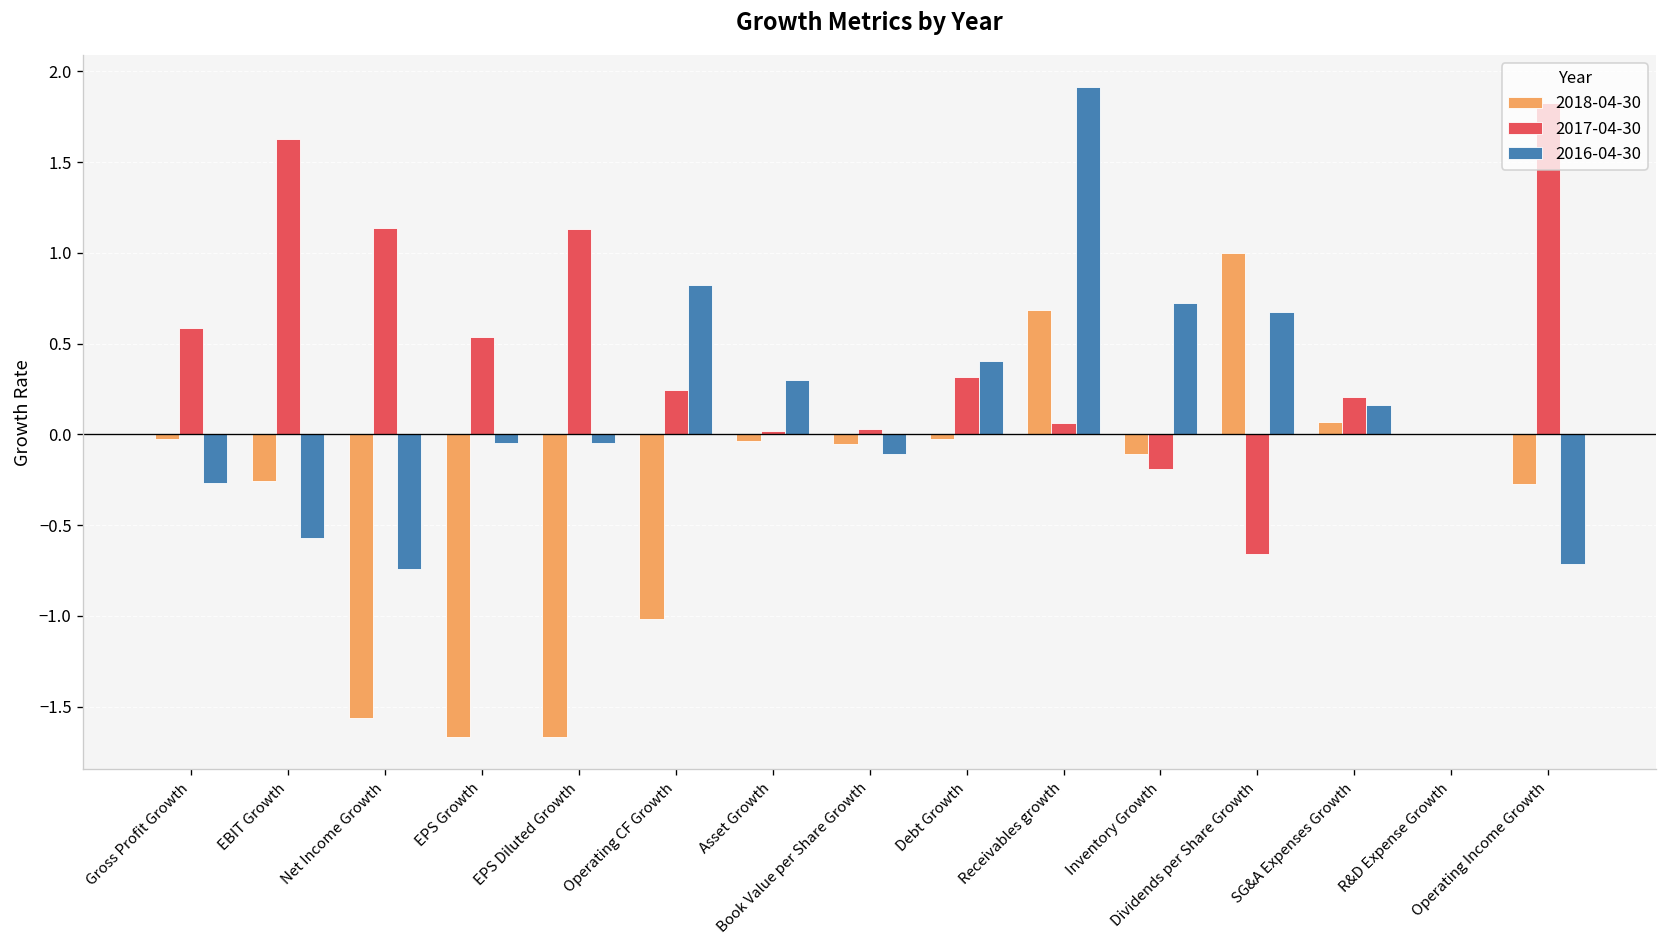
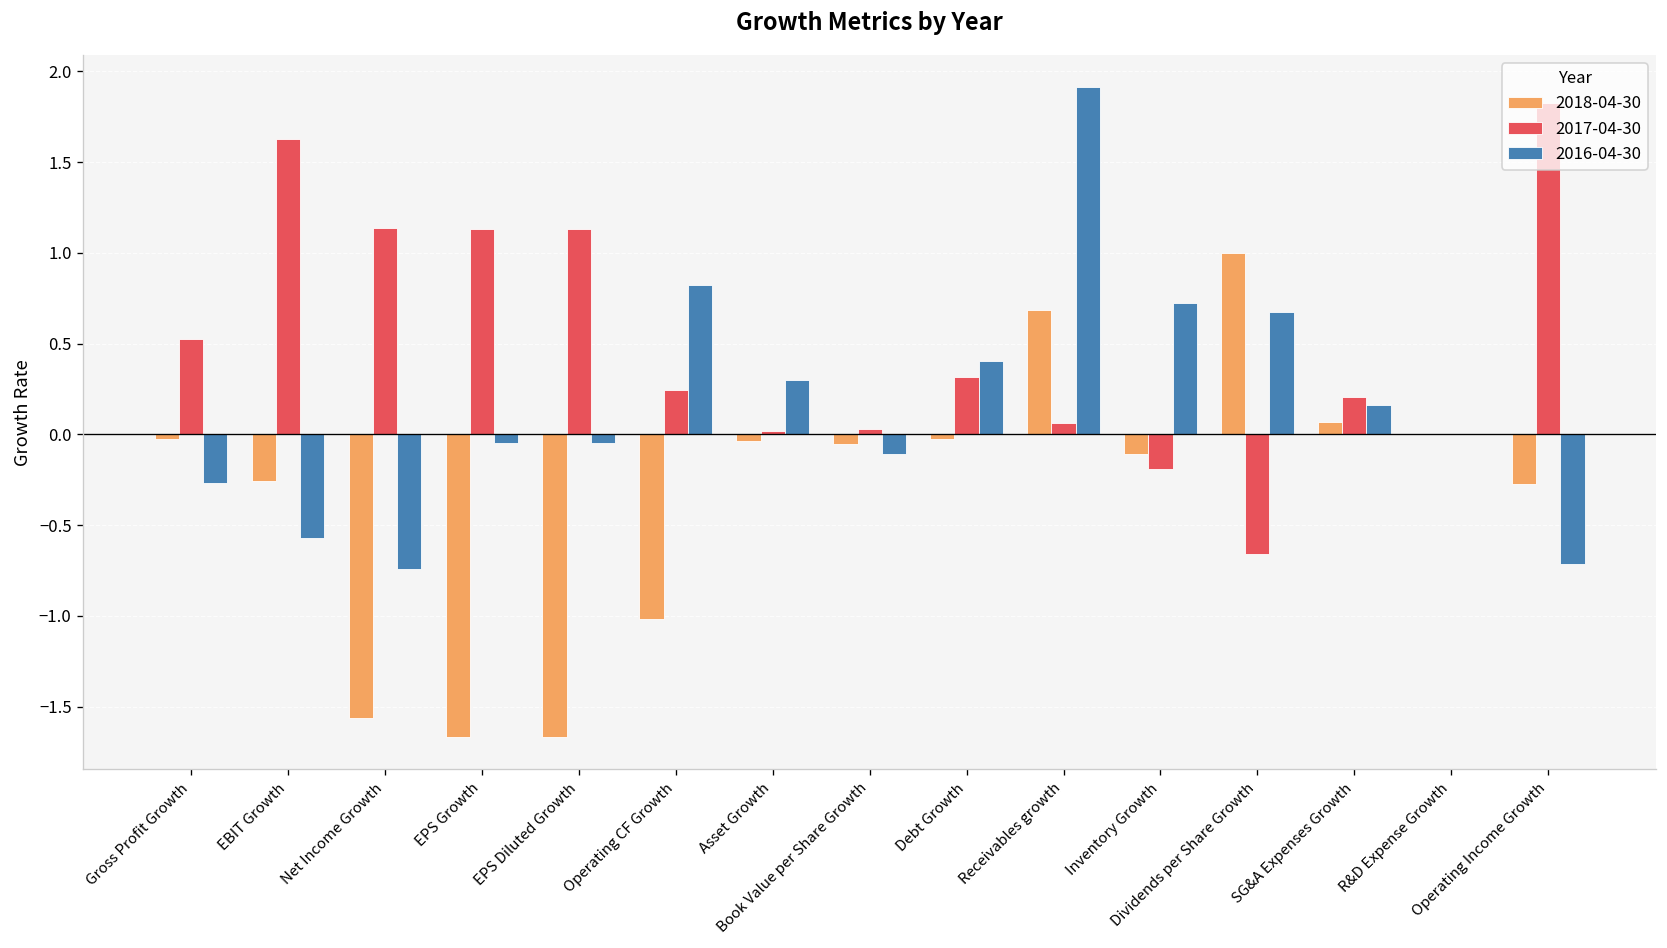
2017-04-30, Gross Profit Growth: 0.59 -> 0.53
2017-04-30, EPS Growth: 0.54 -> 1.13
